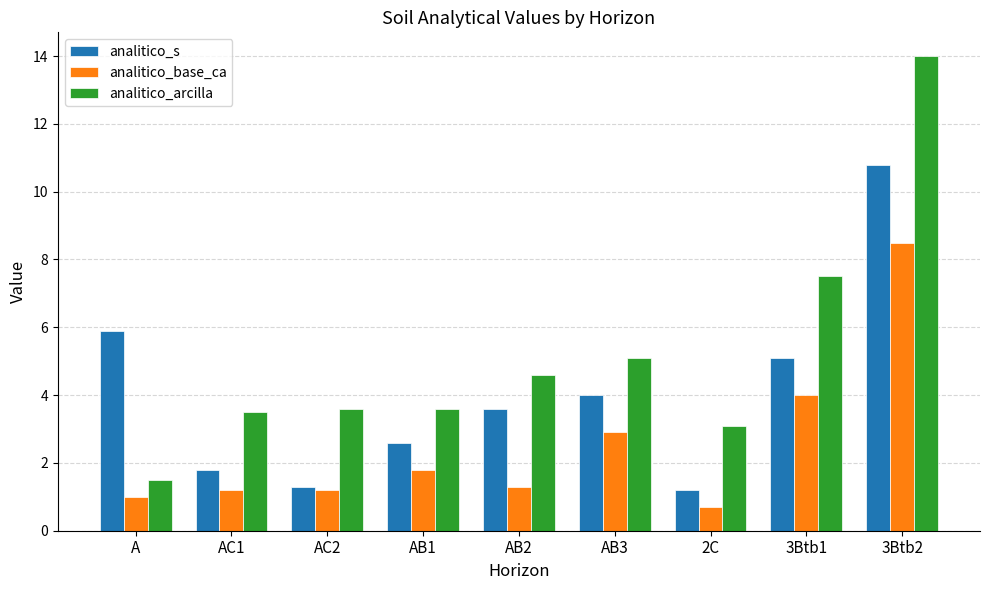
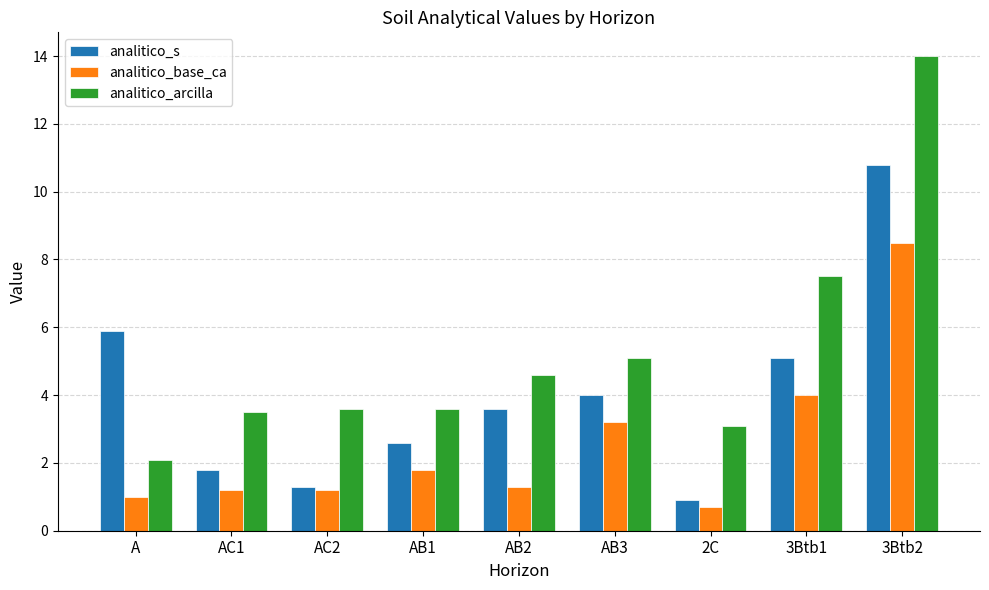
analitico_arcilla, A: 1.5 -> 2.1
analitico_base_ca, AB3: 2.9 -> 3.2
analitico_s, 2C: 1.2 -> 0.9
